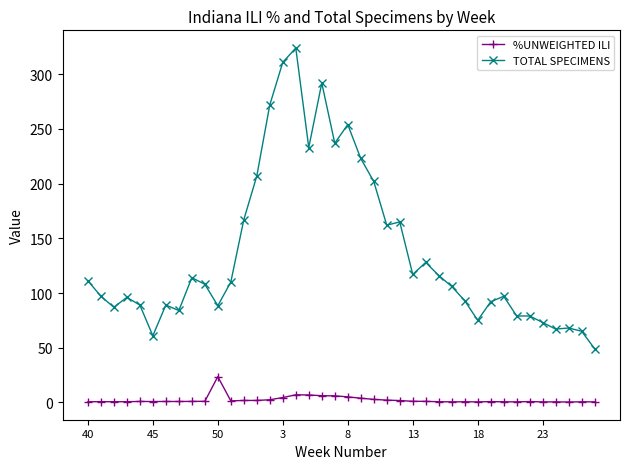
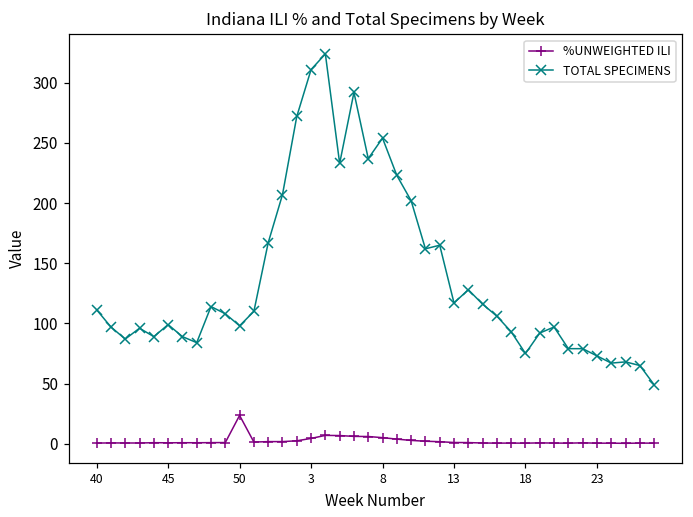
TOTAL SPECIMENS, 45: 61 -> 99
TOTAL SPECIMENS, 50: 88 -> 98
